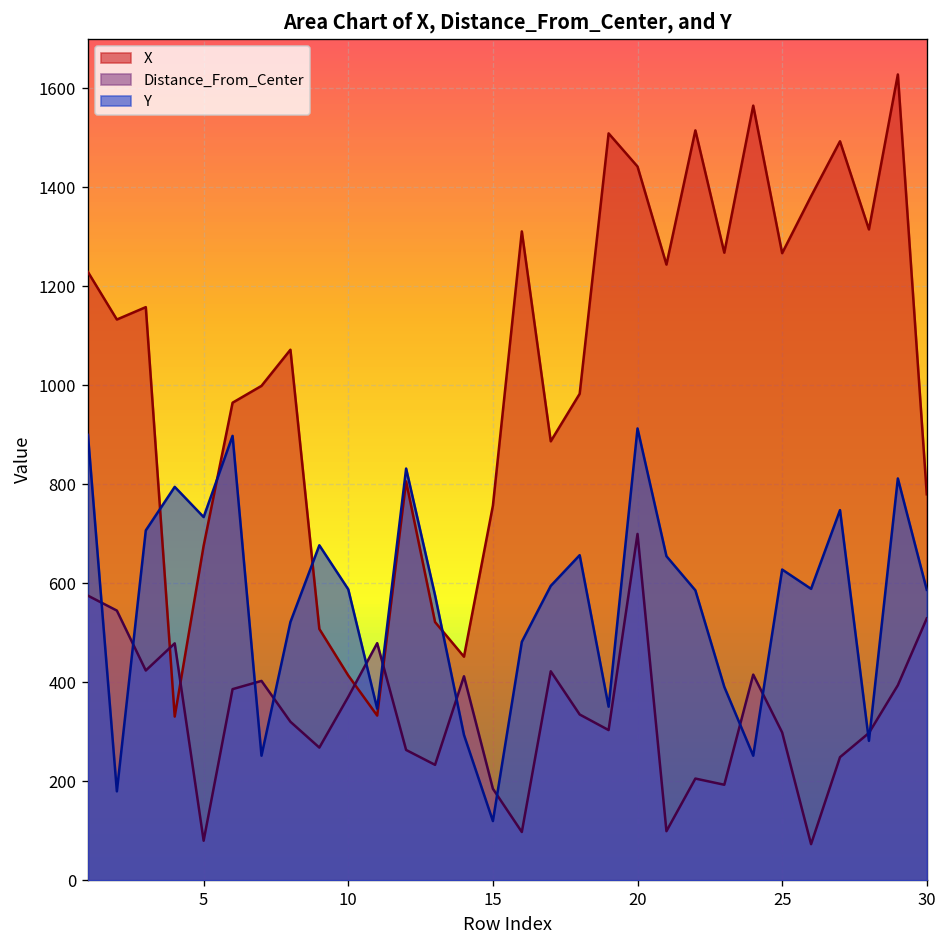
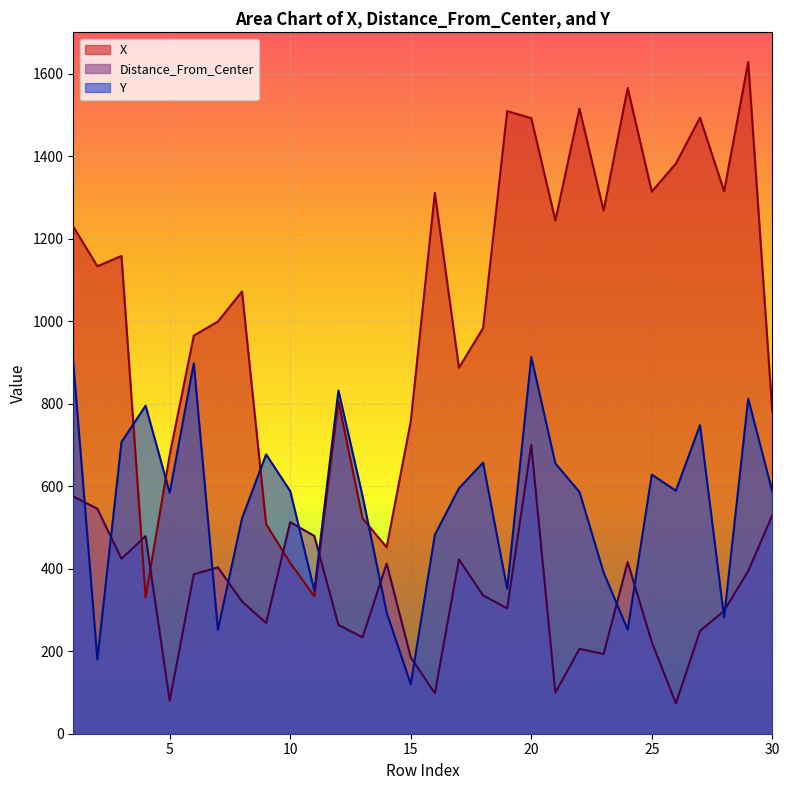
Y, 5: 730 -> 580
Distance_From_Center, 10: 370 -> 510
X, 20: 1440 -> 1490
X, 25: 1270 -> 1310
Distance_From_Center, 25: 300 -> 220
